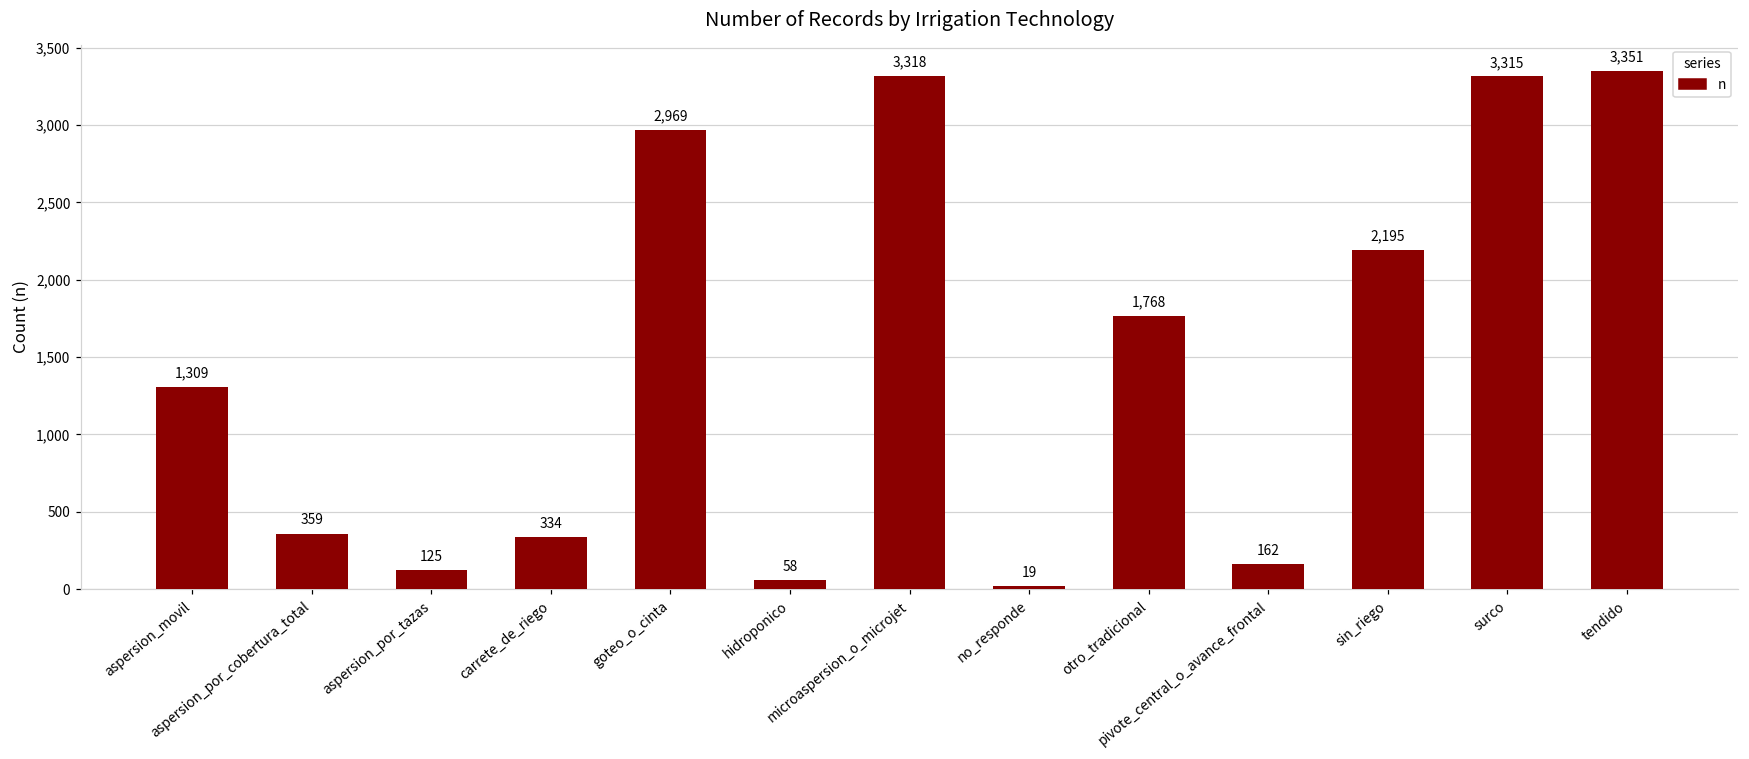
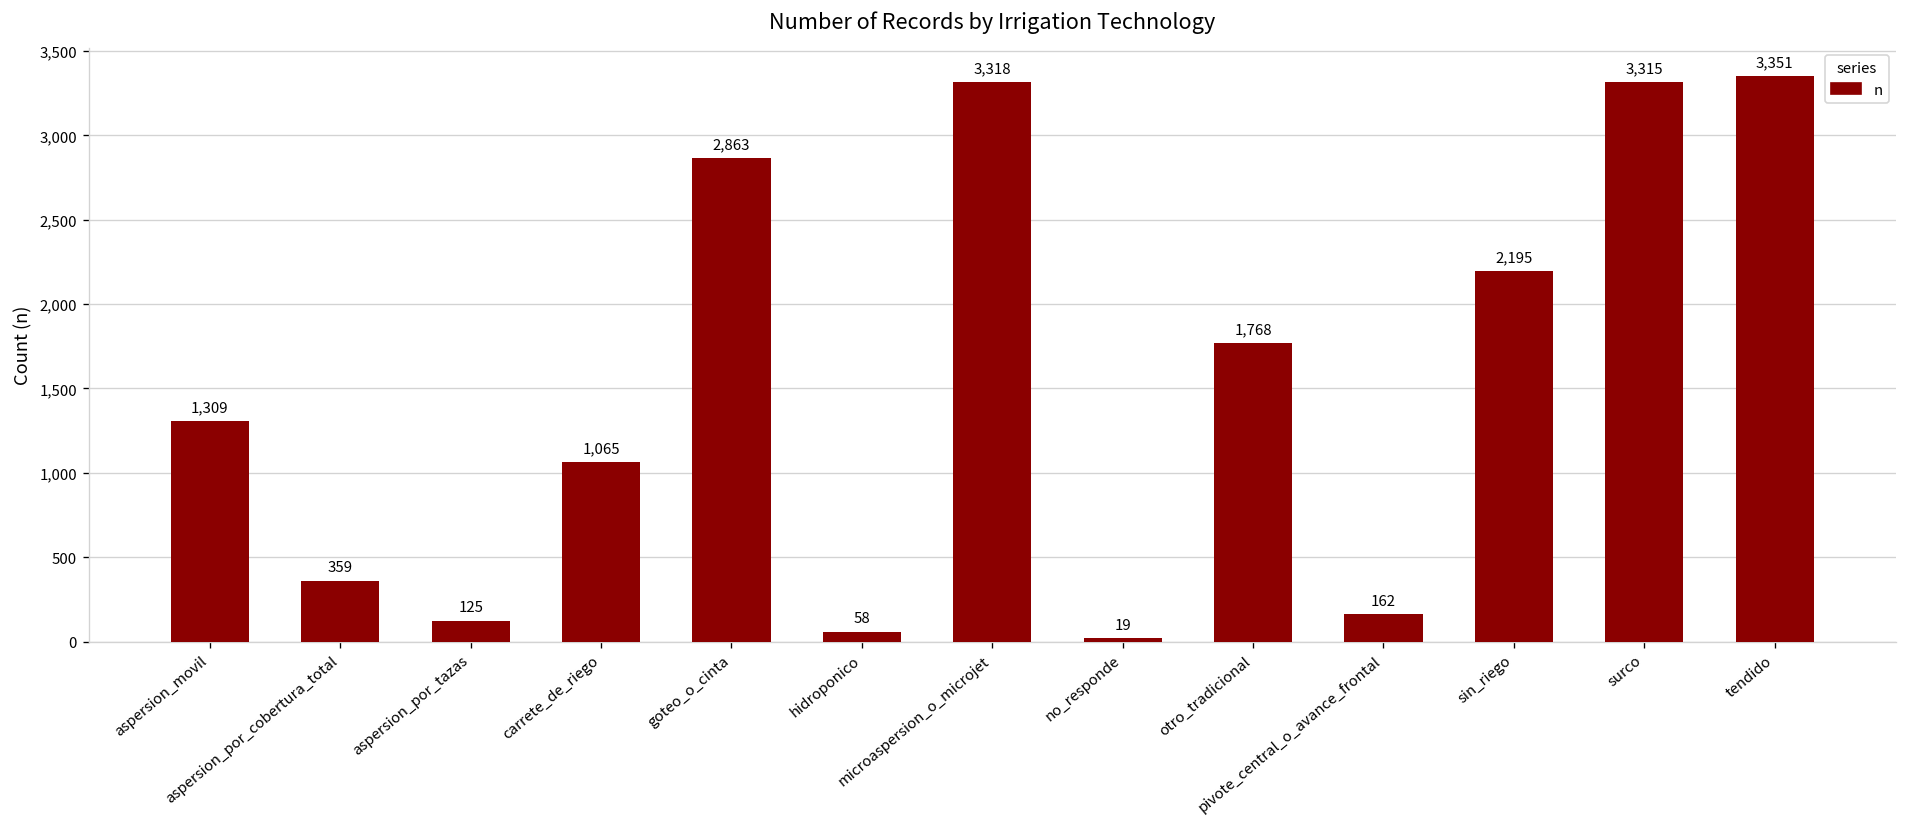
carrete_de_riego: 334 -> 1,065
goteo_o_cinta: 2,969 -> 2,863
